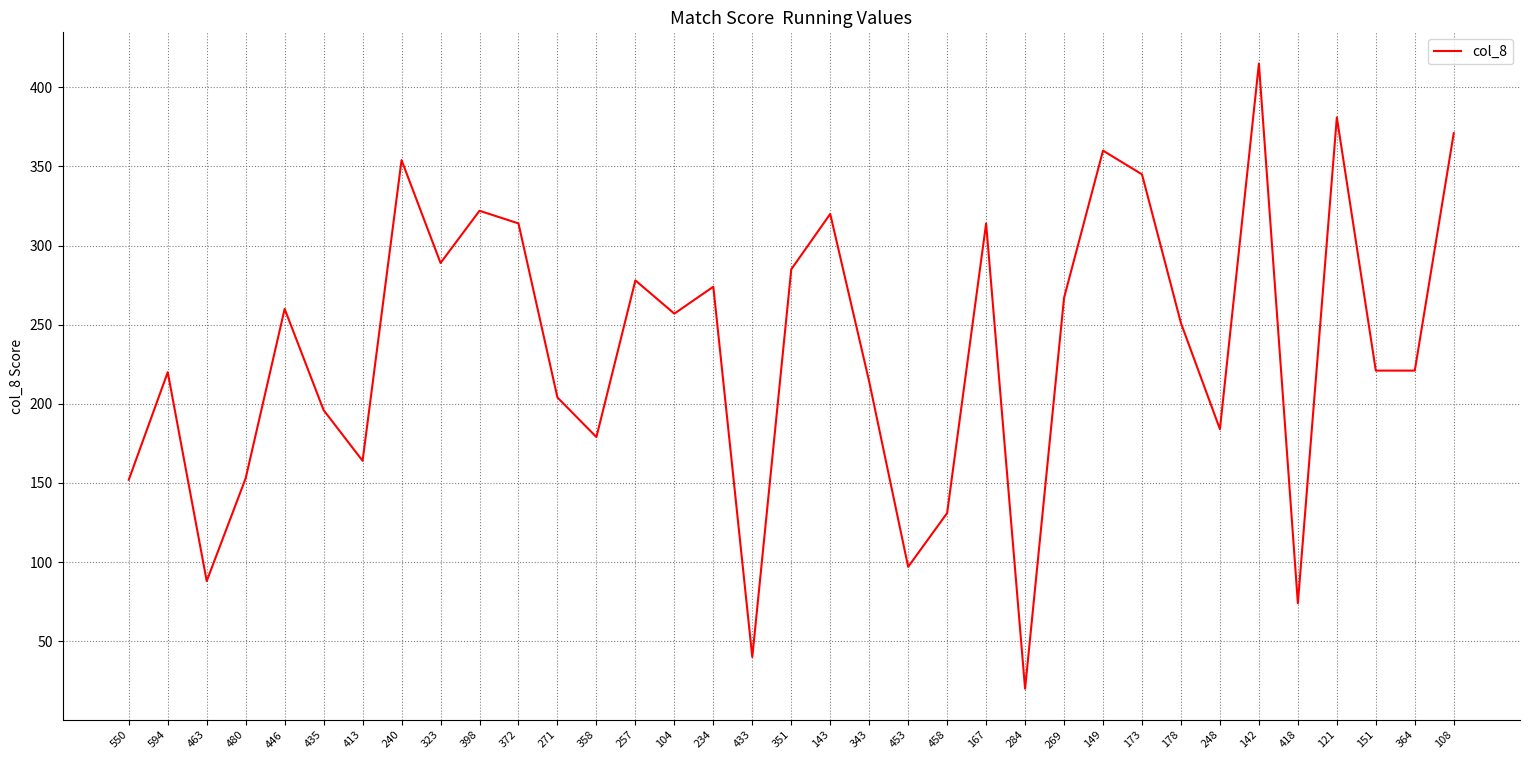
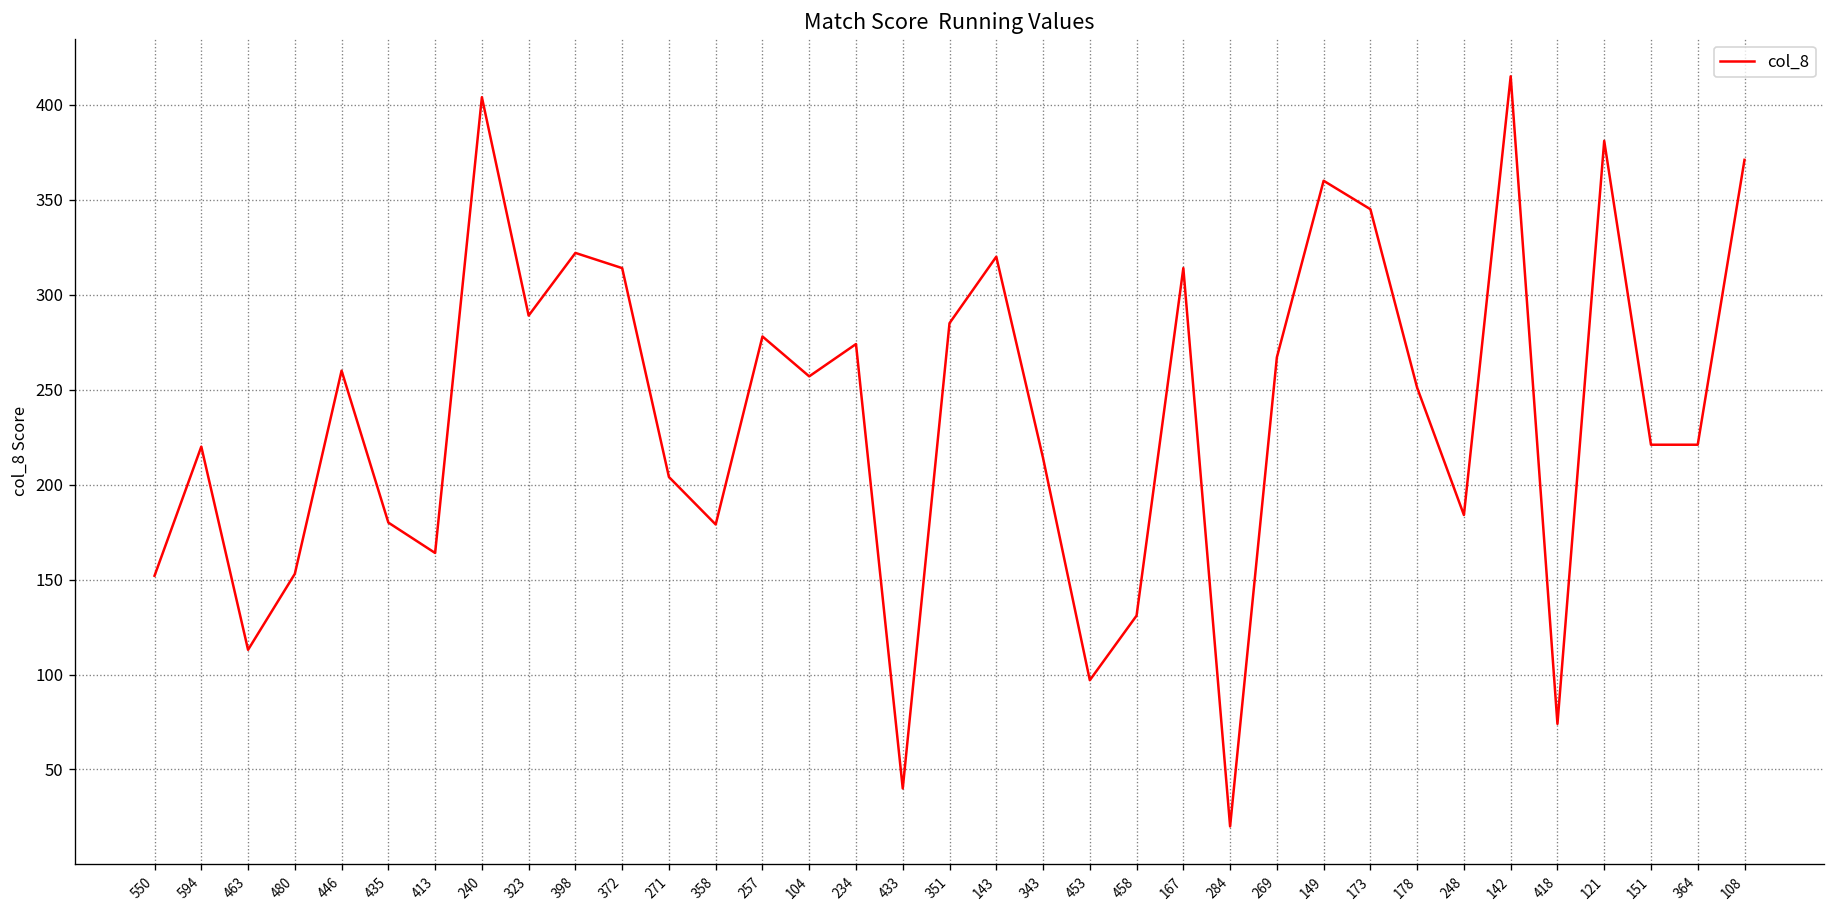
463: 88 -> 113
435: 196 -> 180
240: 354 -> 404
